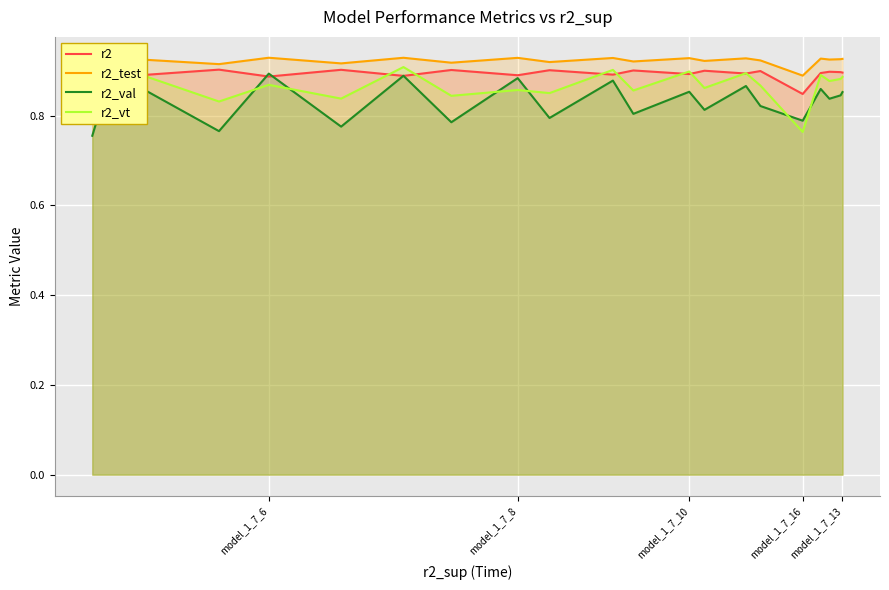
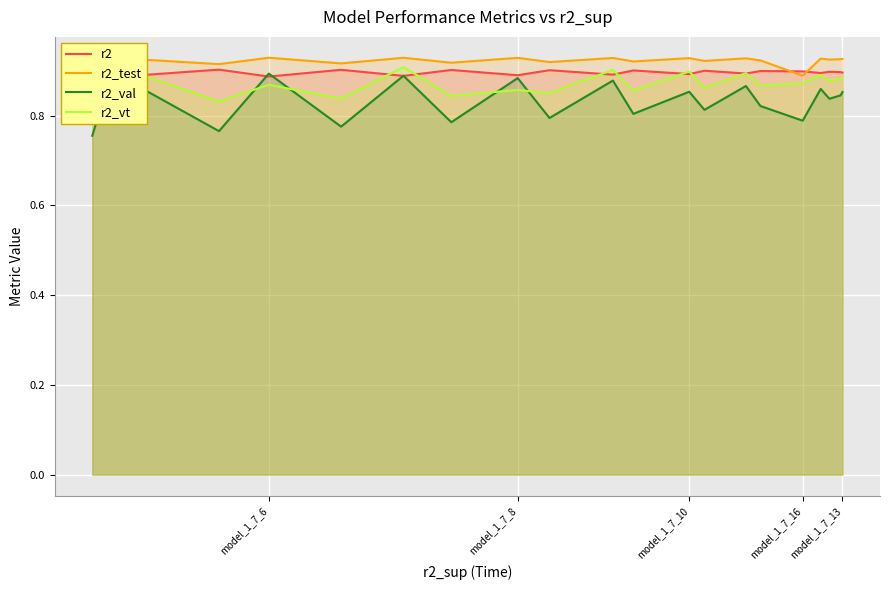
r2, model_1_7_16: 0.85 -> 0.90
r2_vt, model_1_7_16: 0.76 -> 0.87
